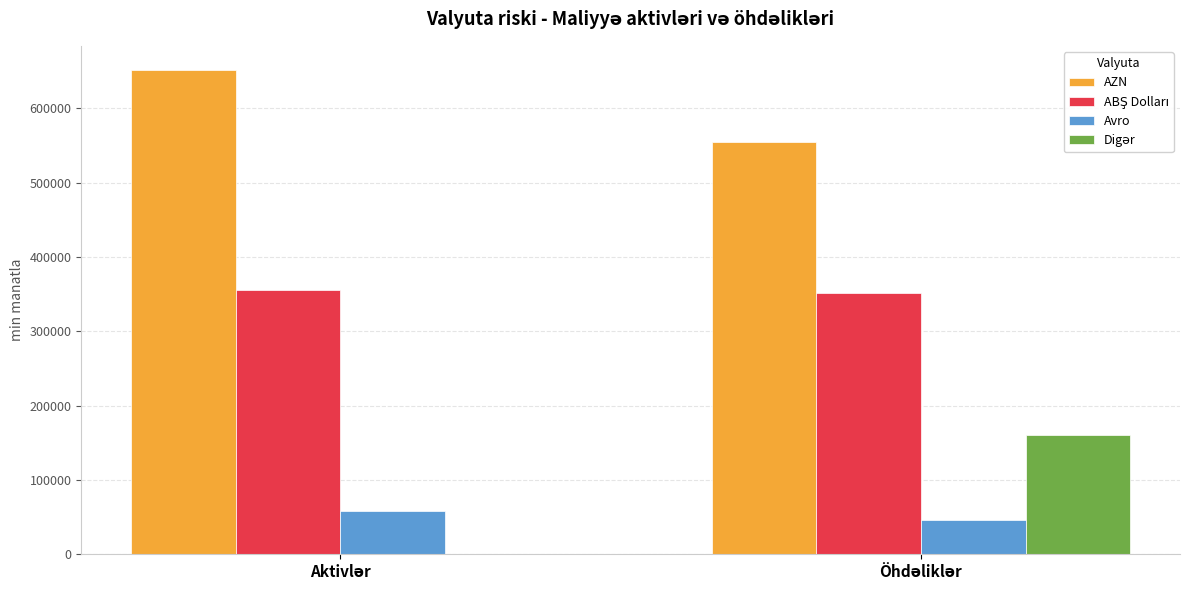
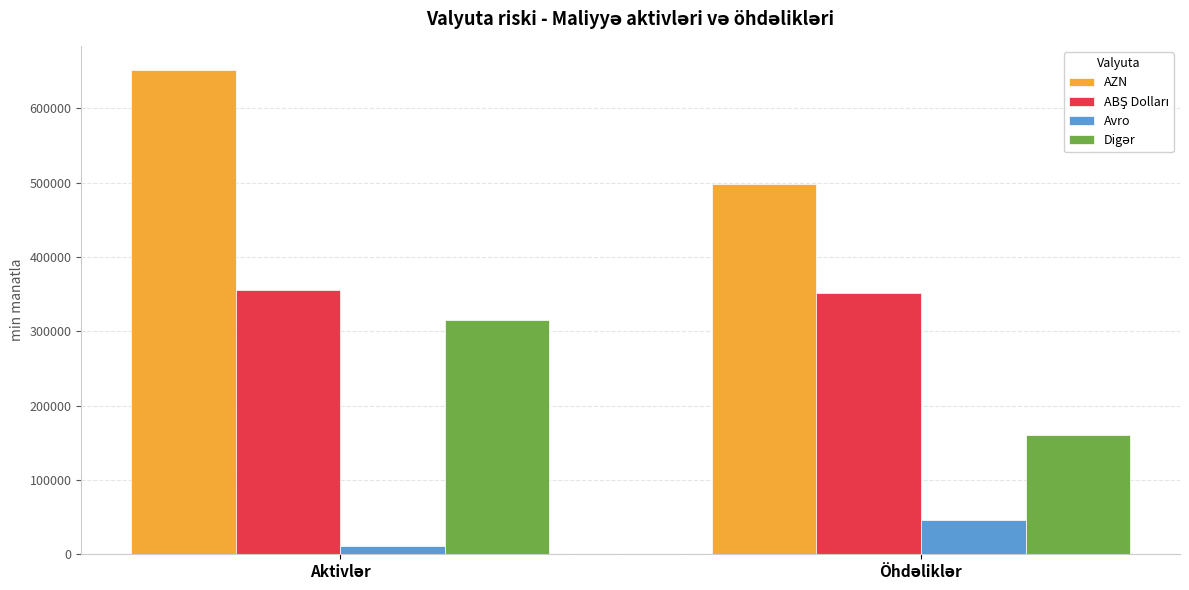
Avro, Aktivlər: 60000 -> 10000
Digər, Aktivlər: 0 -> 310000
AZN, Öhdəliklər: 560000 -> 500000
